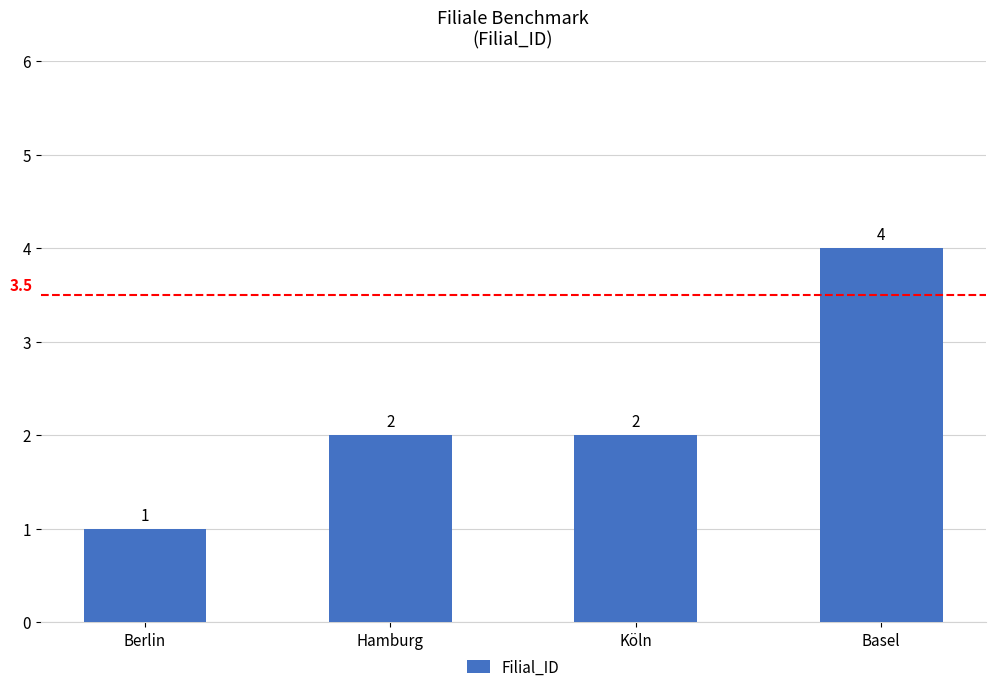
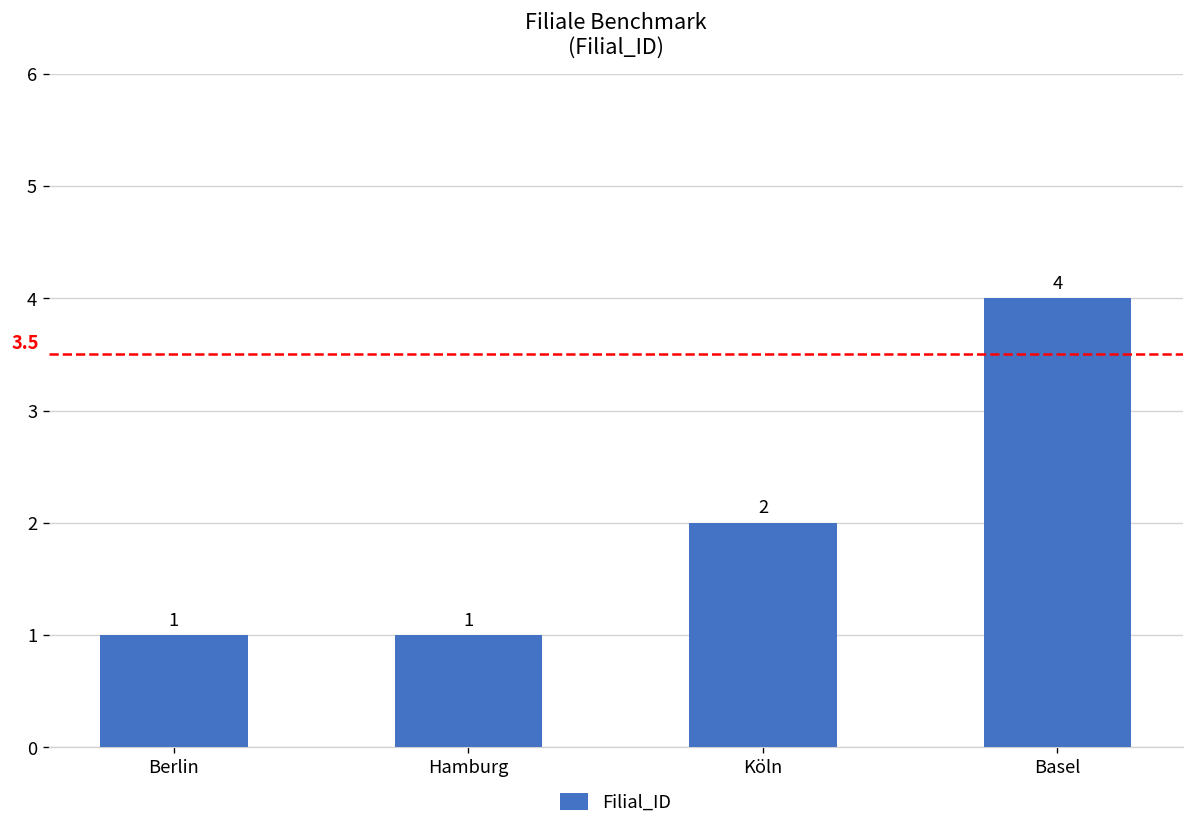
Hamburg: 2 -> 1
